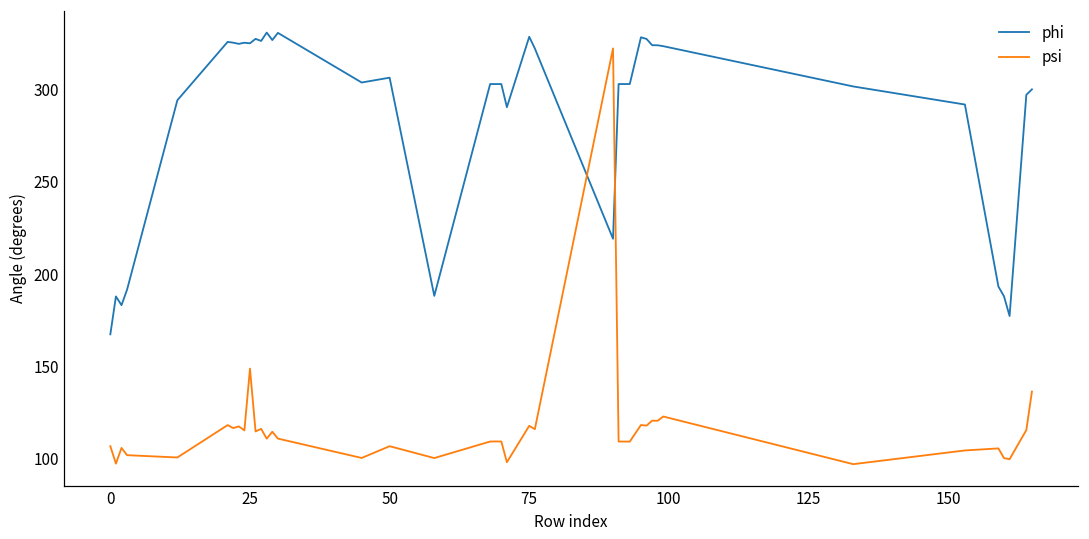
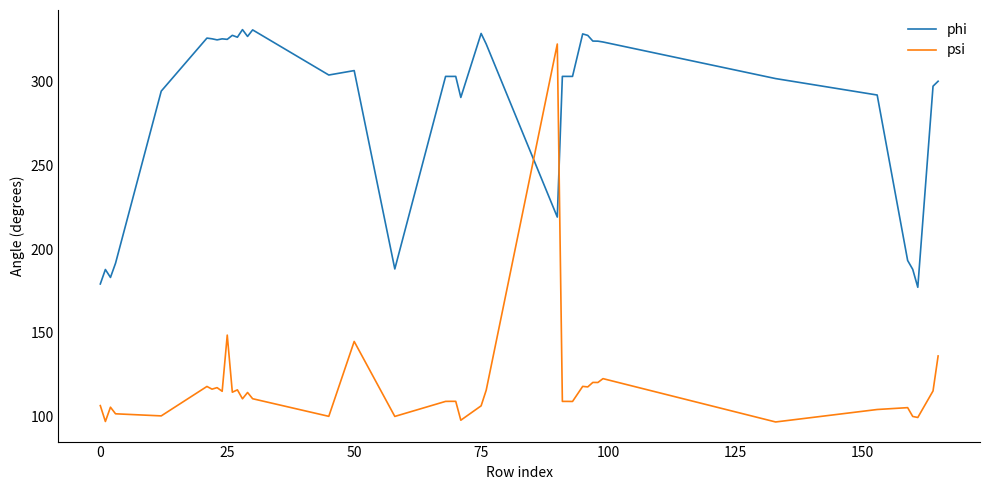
phi, 0: 167 -> 179
psi, 50: 107 -> 145
psi, 75: 118 -> 106
